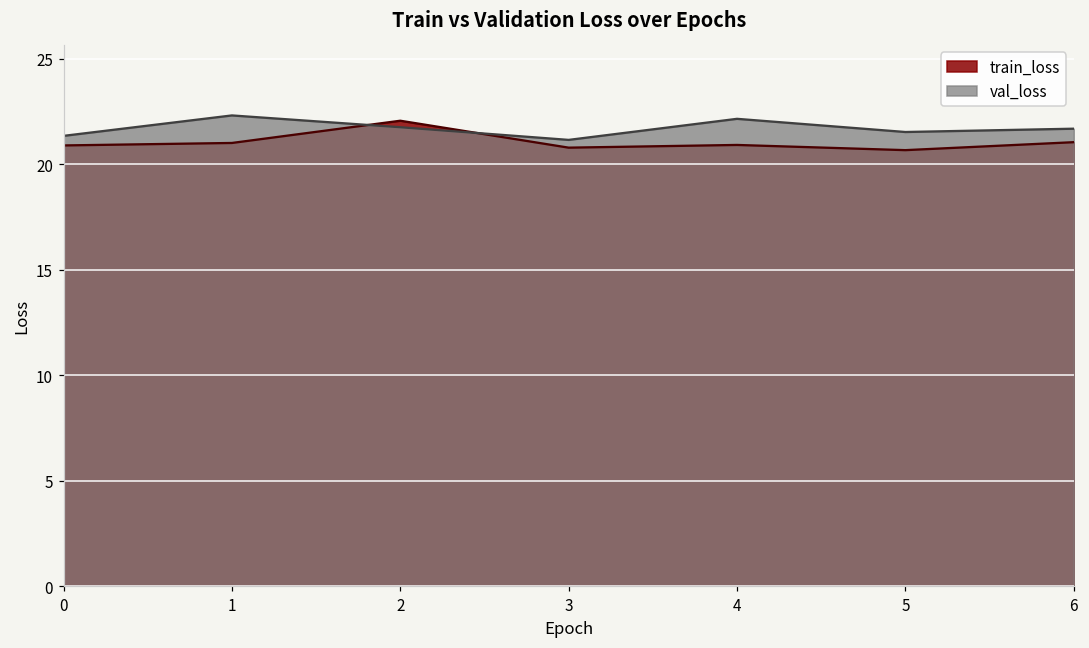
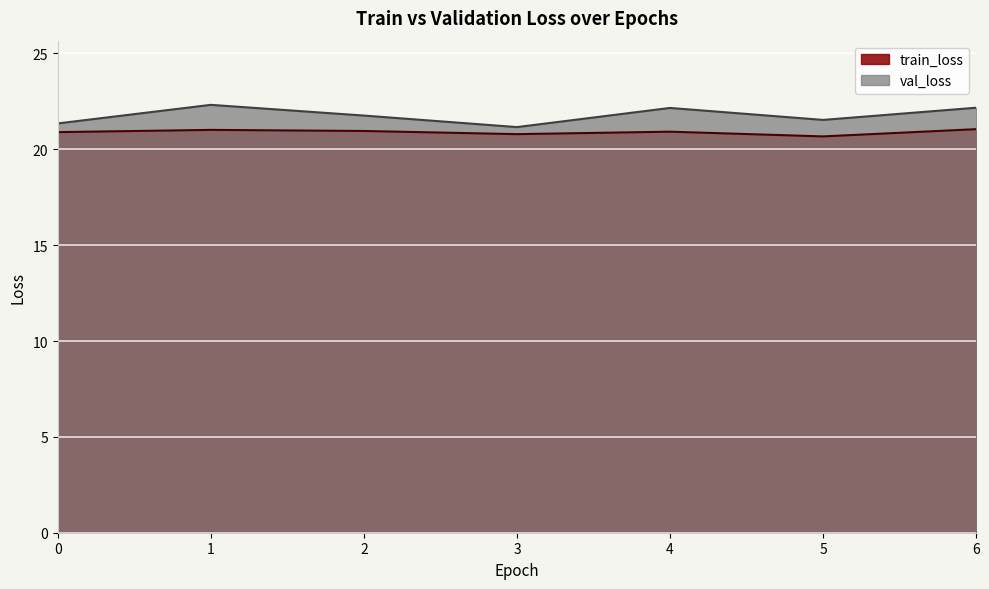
train_loss, 2: 22.1 -> 21.0
val_loss, 6: 21.7 -> 22.2
